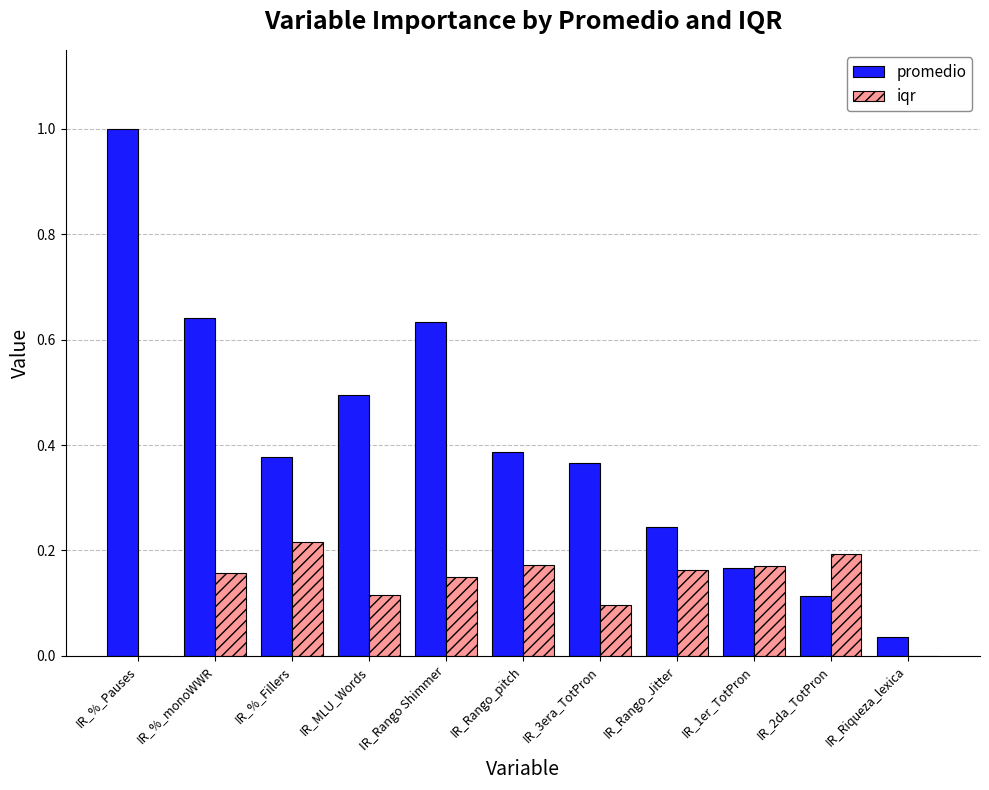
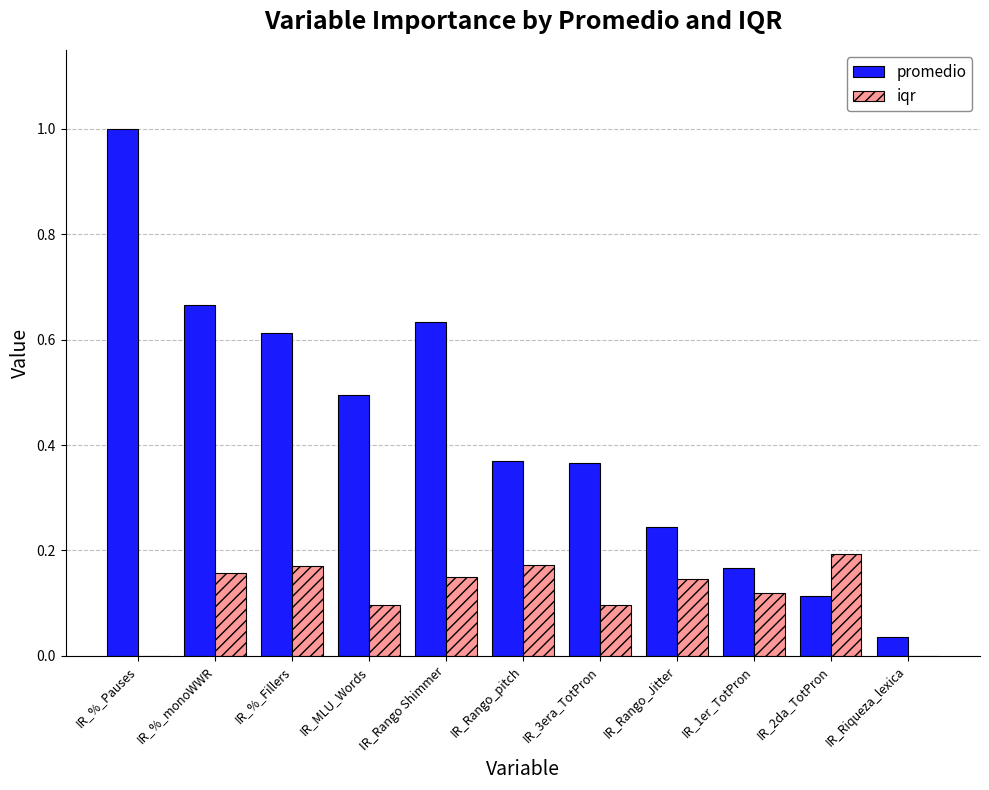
promedio, IR_%_monoWWR: 0.64 -> 0.67
promedio, IR_%_Fillers: 0.38 -> 0.61
iqr, IR_%_Fillers: 0.22 -> 0.17
iqr, IR_MLU_Words: 0.12 -> 0.10
promedio, IR_Rango_pitch: 0.39 -> 0.37
iqr, IR_Rango_Jitter: 0.16 -> 0.15
iqr, IR_1er_TotPron: 0.17 -> 0.12
